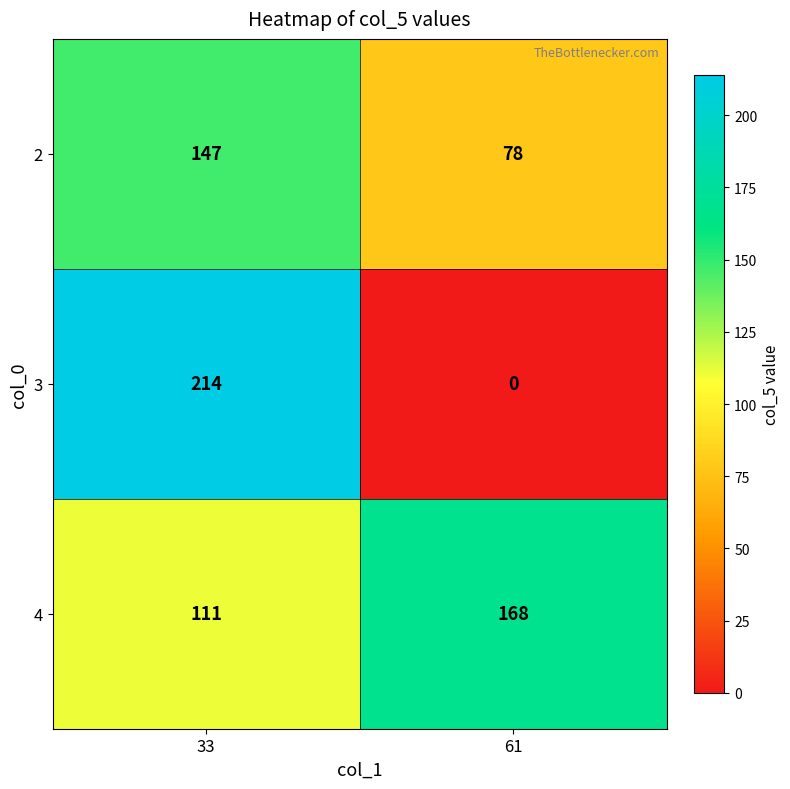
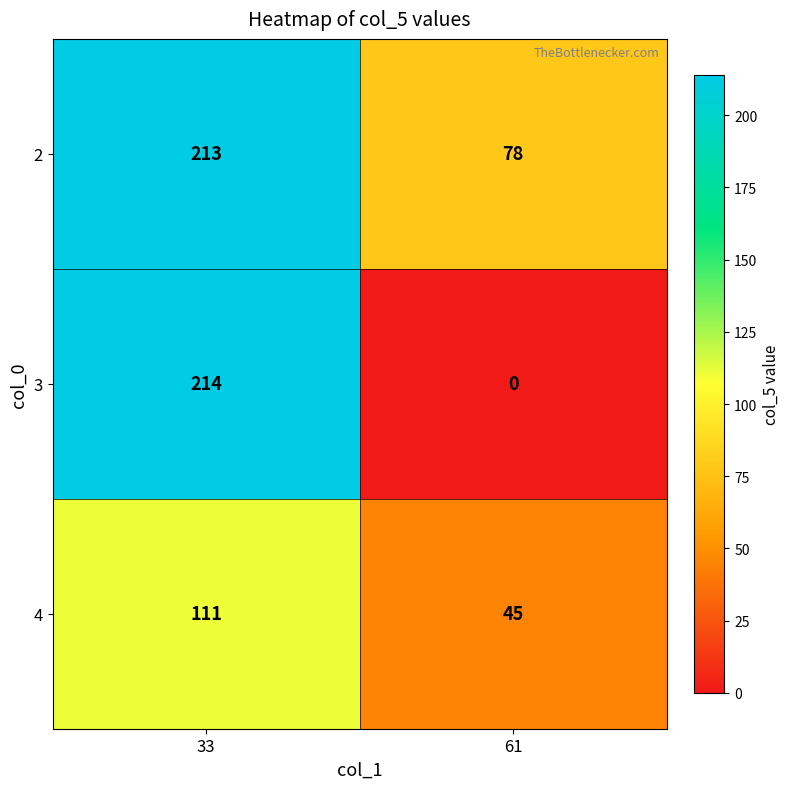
2, 33: 147 -> 213
4, 61: 168 -> 45
